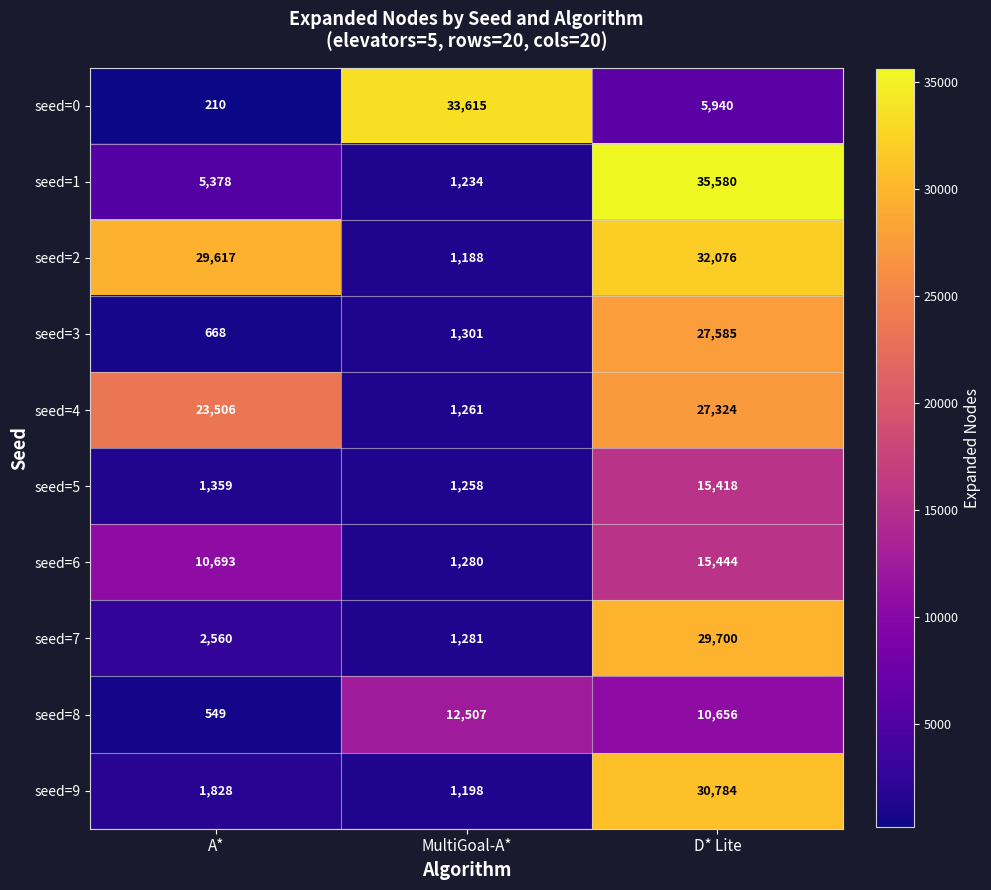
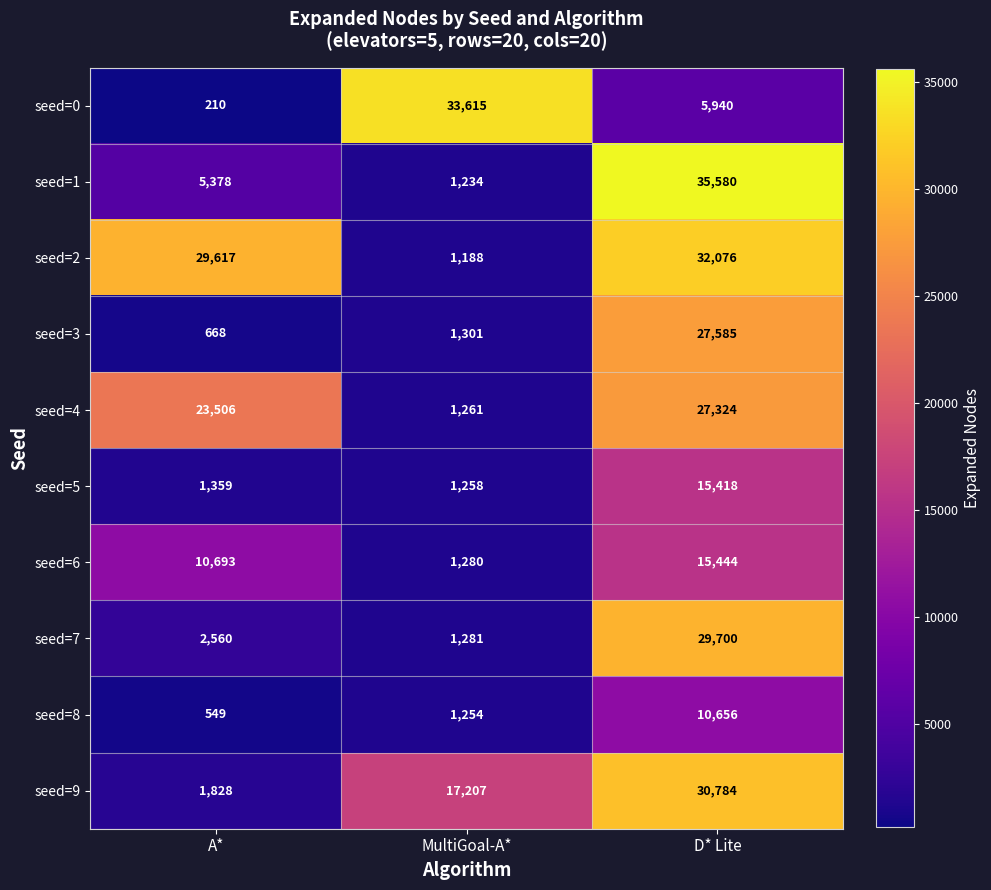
seed=8, MultiGoal-A*: 12,507 -> 1,254
seed=9, MultiGoal-A*: 1,198 -> 17,207
